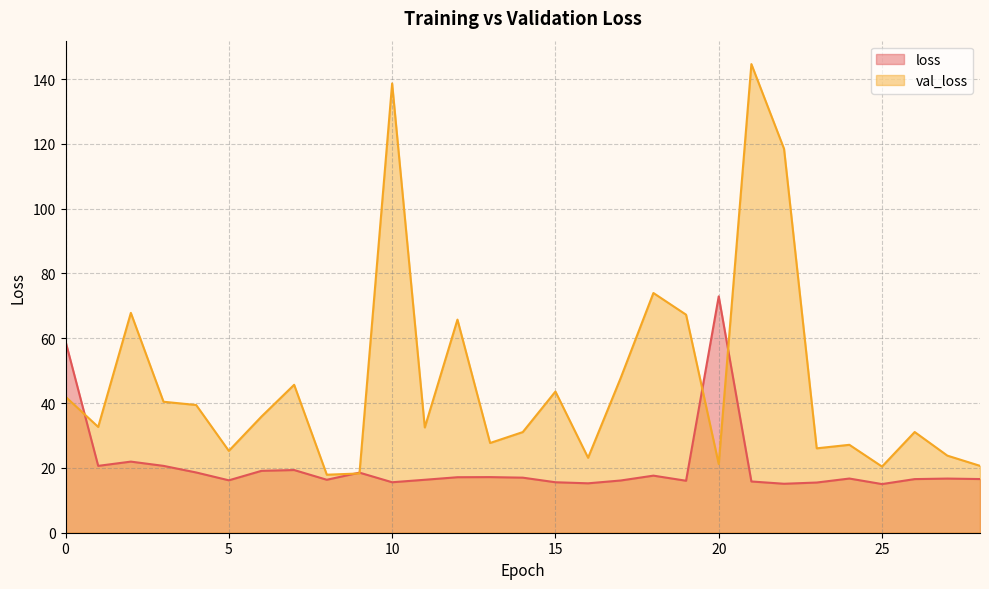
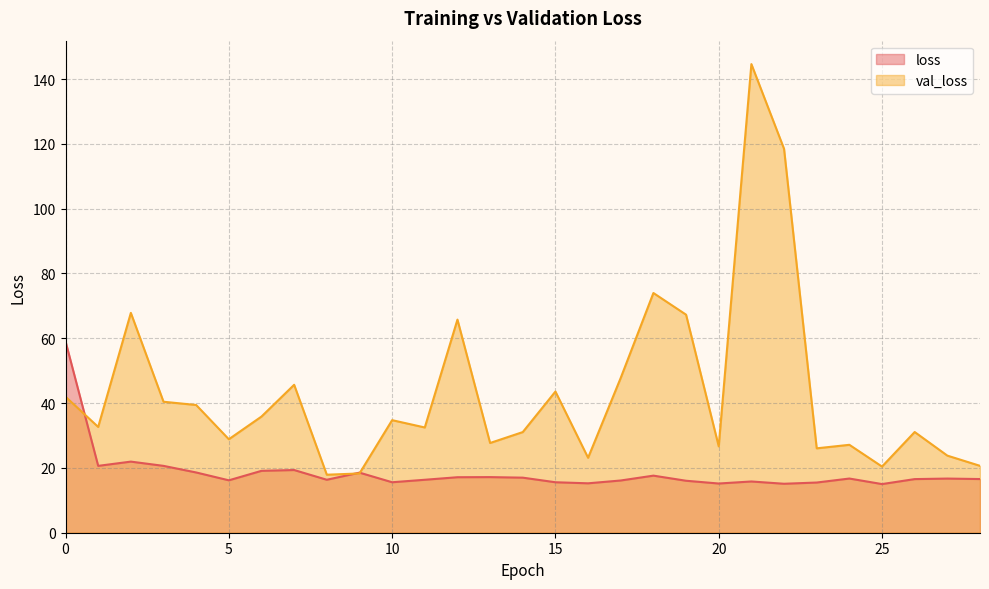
val_loss, 5: 25 -> 29
val_loss, 10: 139 -> 35
loss, 20: 73 -> 15
val_loss, 20: 21 -> 27
